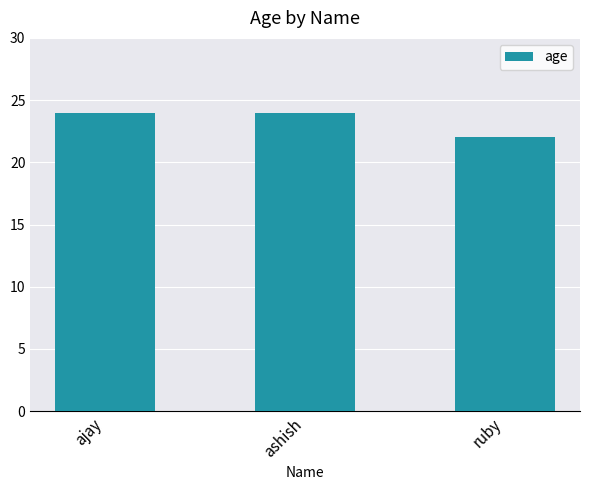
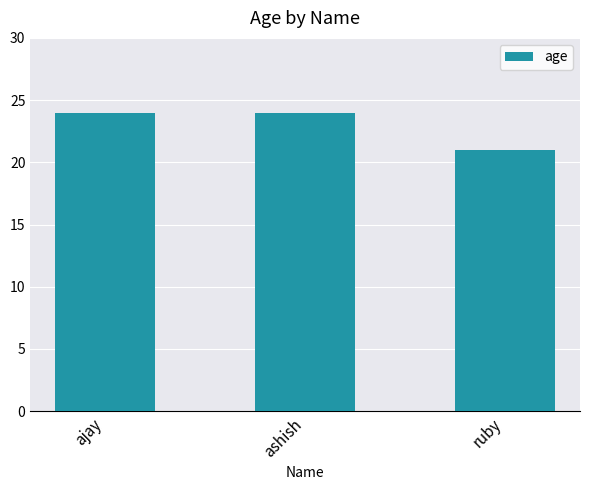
ruby: 22 -> 21
